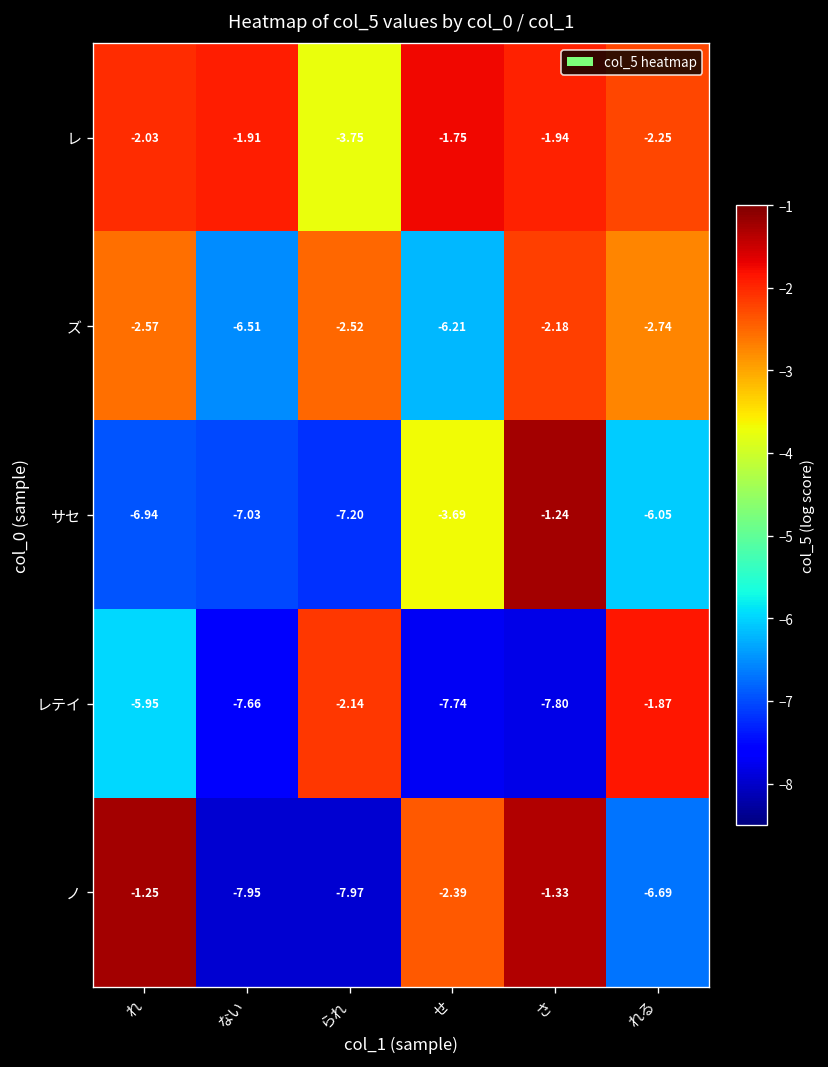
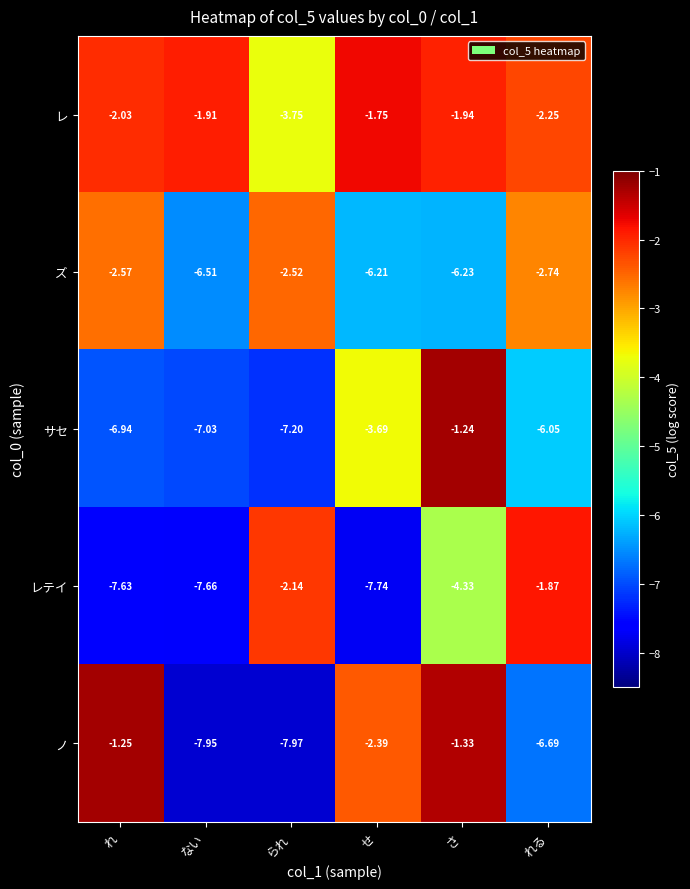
ズ, さ: -2.18 -> -6.23
レテイ, れ: -5.95 -> -7.63
レテイ, さ: -7.80 -> -4.33
